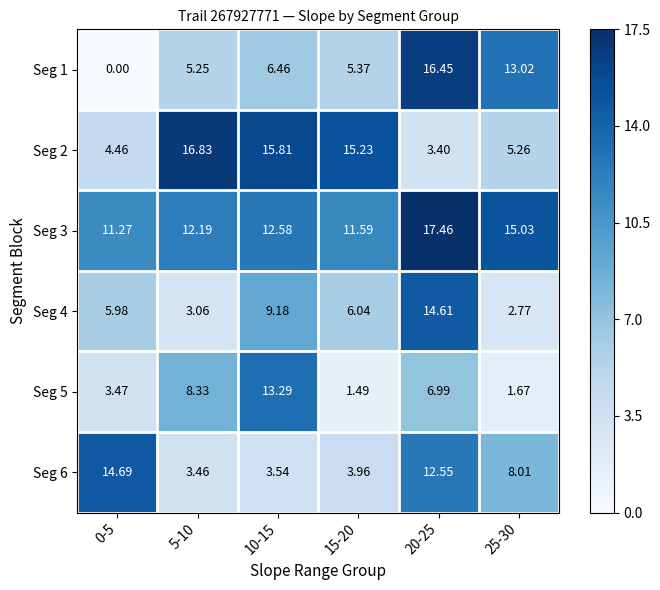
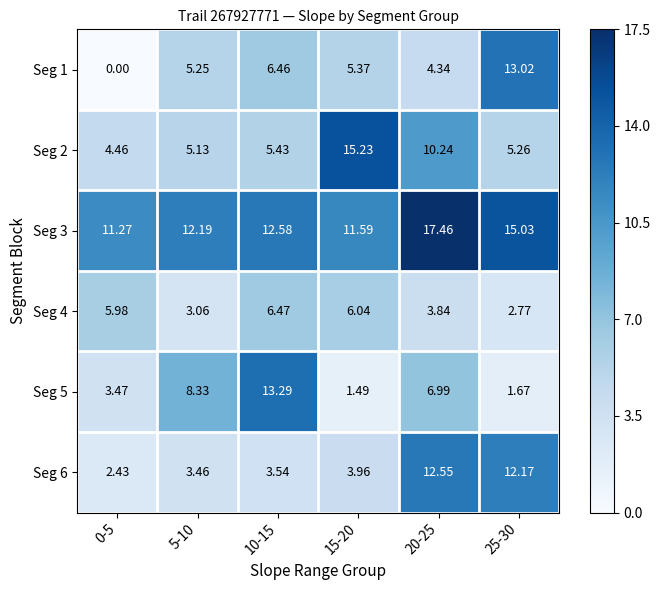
Seg 1, 20-25: 16.45 -> 4.34
Seg 2, 5-10: 16.83 -> 5.13
Seg 2, 10-15: 15.81 -> 5.43
Seg 2, 20-25: 3.40 -> 10.24
Seg 4, 10-15: 9.18 -> 6.47
Seg 4, 20-25: 14.61 -> 3.84
Seg 6, 0-5: 14.69 -> 2.43
Seg 6, 25-30: 8.01 -> 12.17
